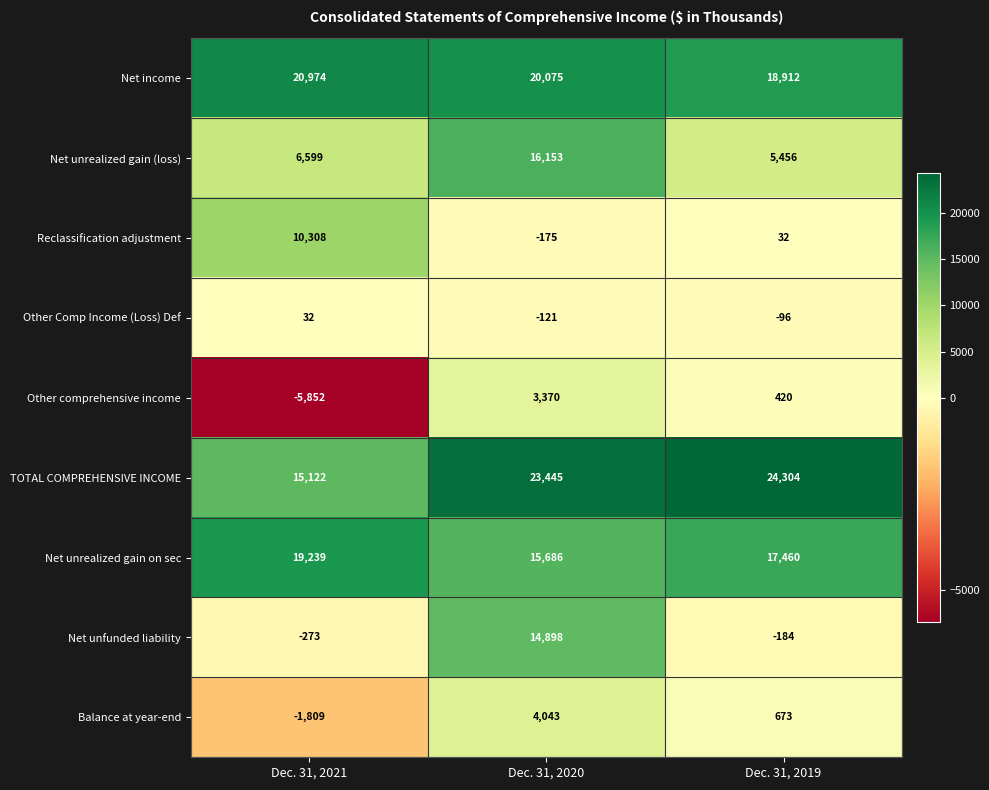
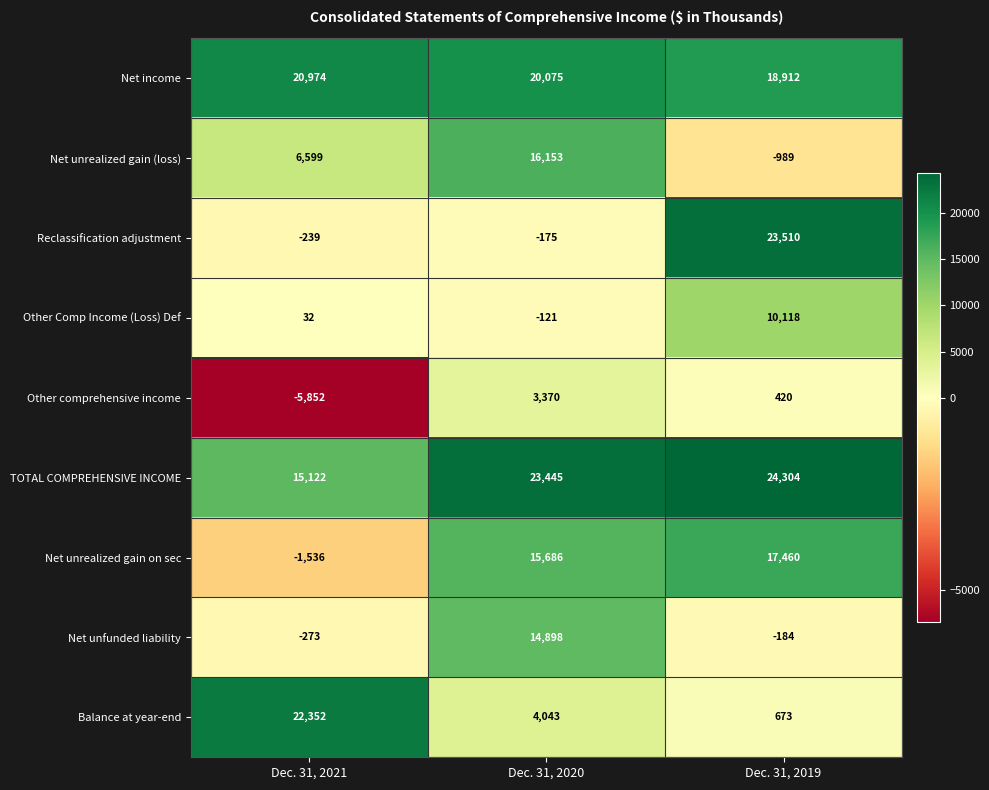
Net unrealized gain (loss), Dec. 31, 2019: 5,456 -> -989
Reclassification adjustment, Dec. 31, 2021: 10,308 -> -239
Reclassification adjustment, Dec. 31, 2019: 32 -> 23,510
Other Comp Income (Loss) Def, Dec. 31, 2019: -96 -> 10,118
Net unrealized gain on sec, Dec. 31, 2021: 19,239 -> -1,536
Balance at year-end, Dec. 31, 2021: -1,809 -> 22,352
